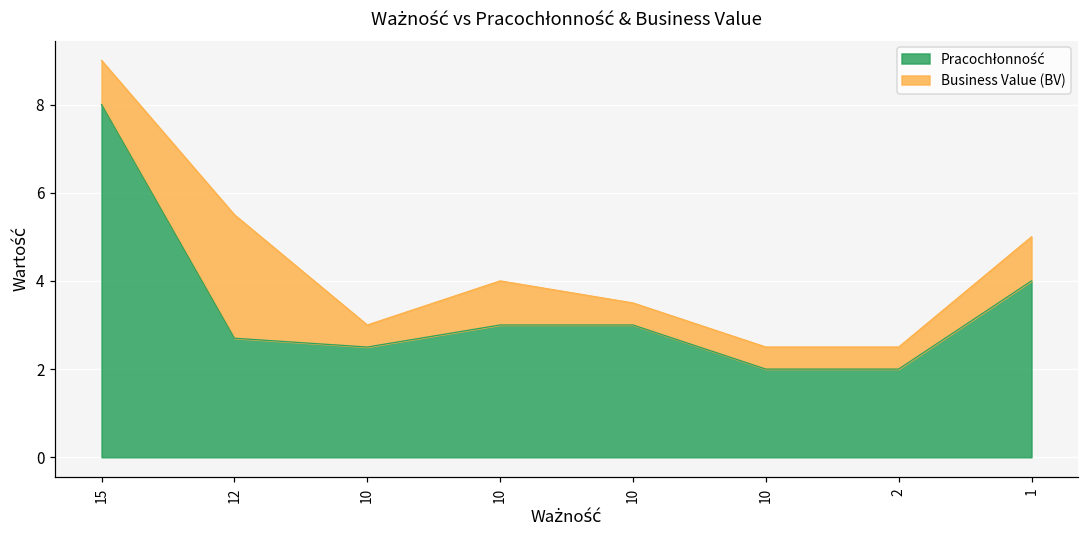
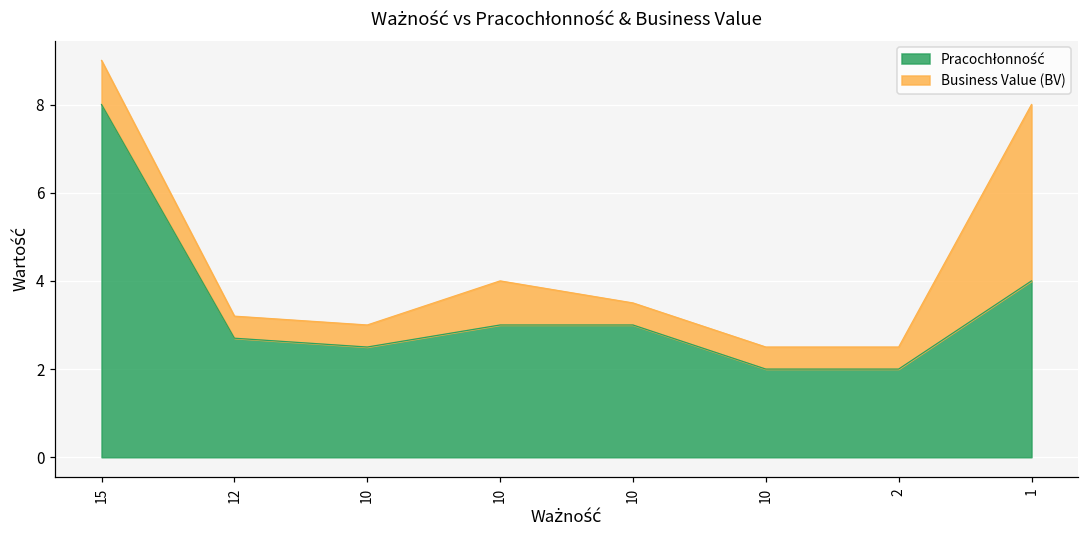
Business Value (BV), 12: 2.8 -> 0.5
Business Value (BV), 1: 1 -> 4
